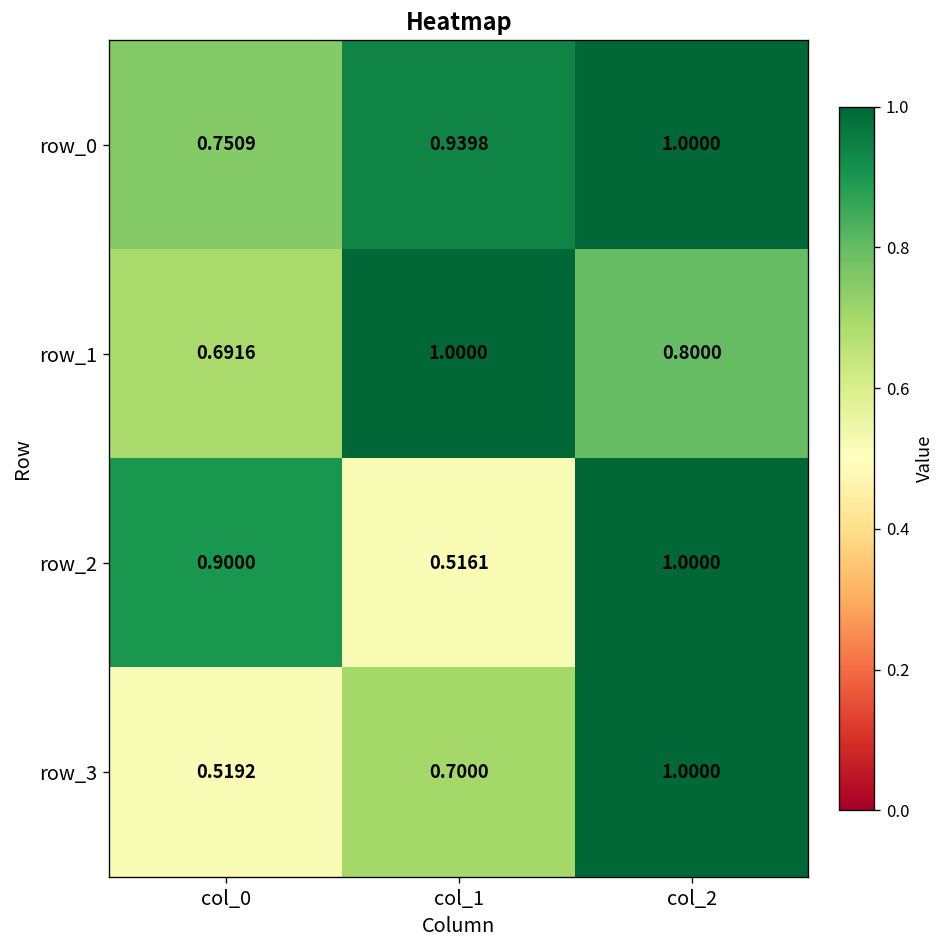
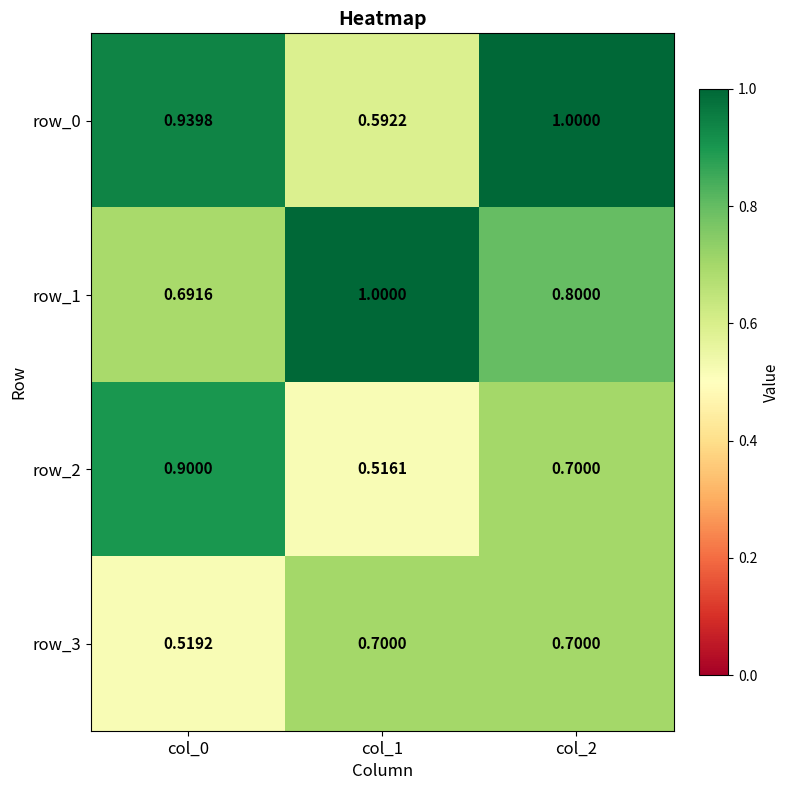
row_0, col_0: 0.7509 -> 0.9398
row_0, col_1: 0.9398 -> 0.5922
row_2, col_2: 1.0000 -> 0.7000
row_3, col_2: 1.0000 -> 0.7000
